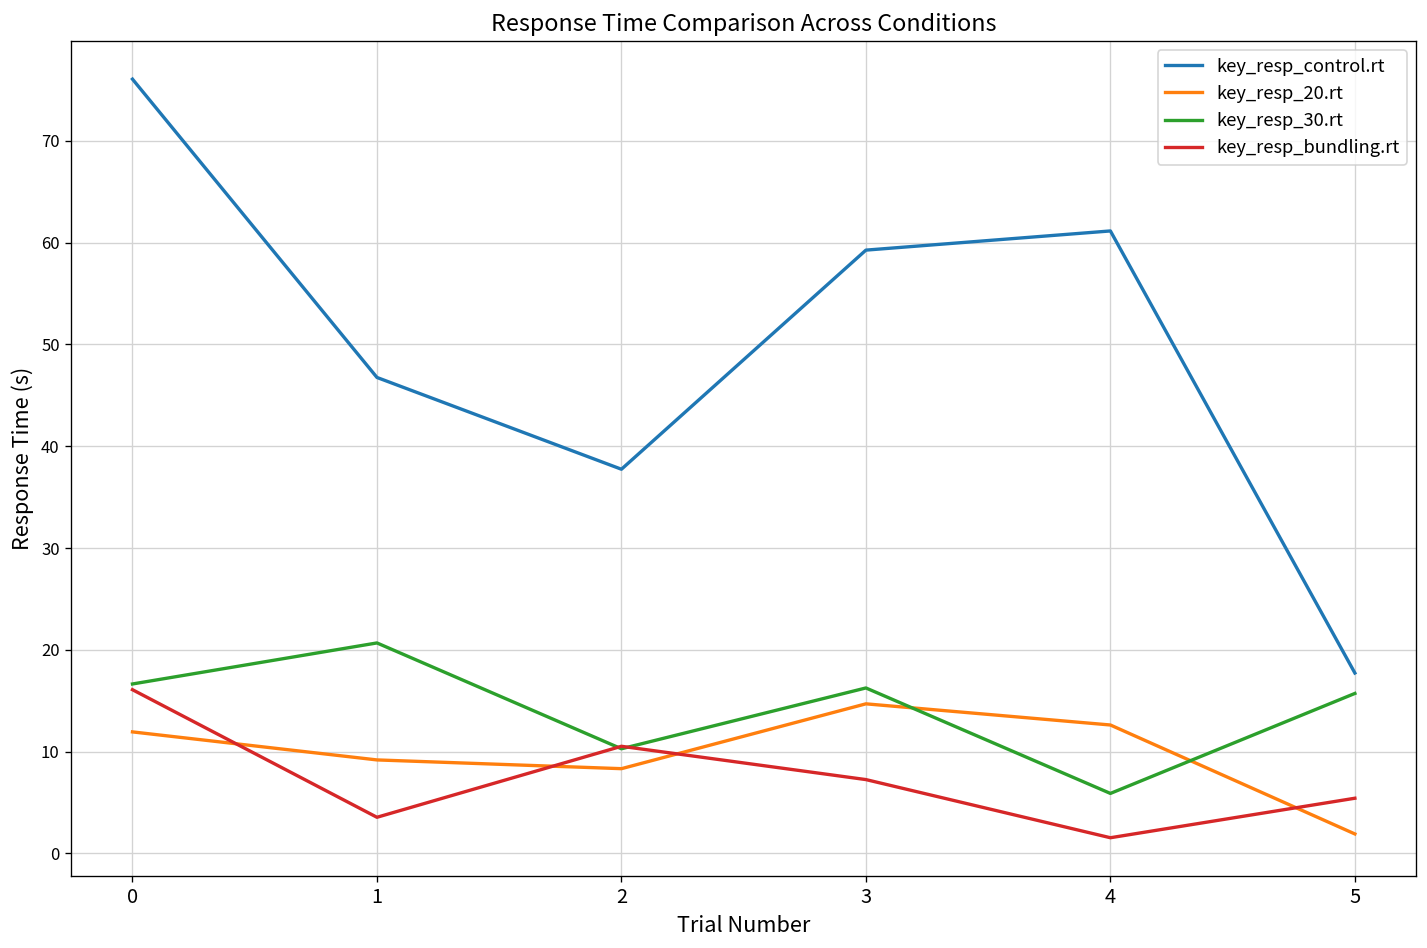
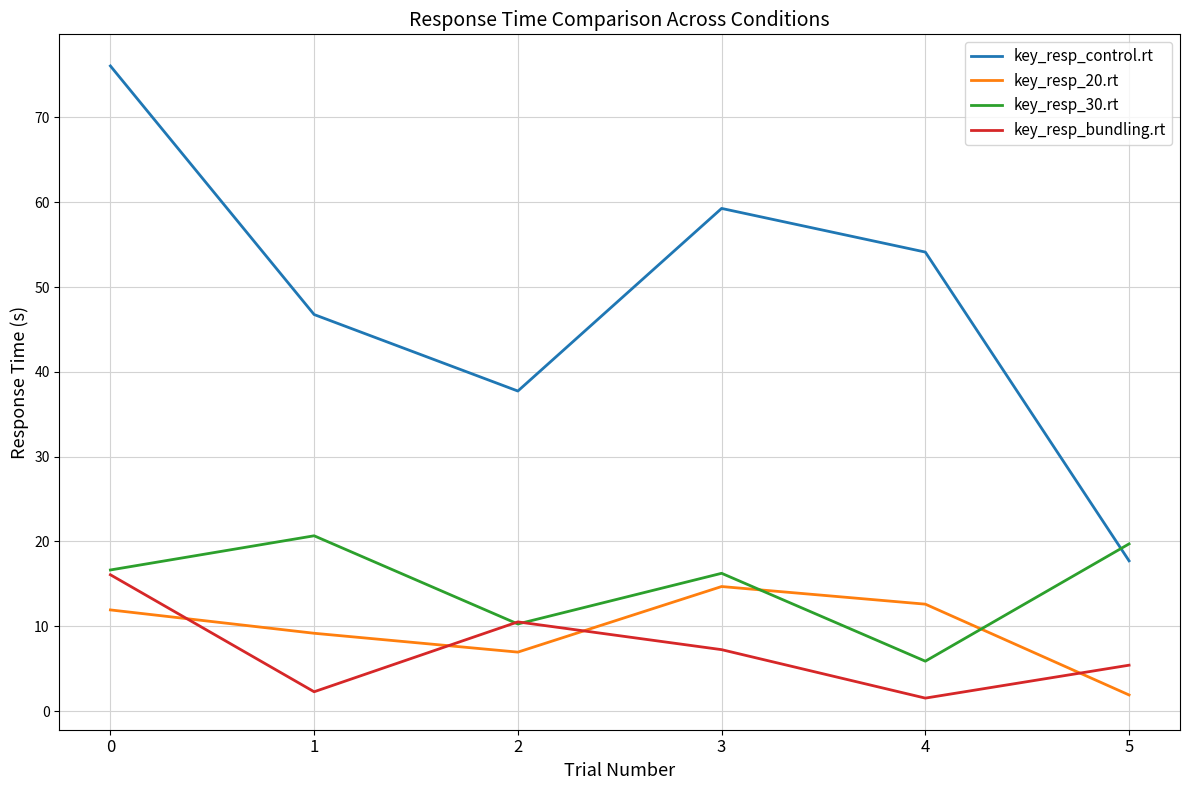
key_resp_bundling.rt, 1: 4 -> 2
key_resp_20.rt, 2: 8 -> 7
key_resp_control.rt, 4: 61 -> 54
key_resp_30.rt, 5: 16 -> 20
